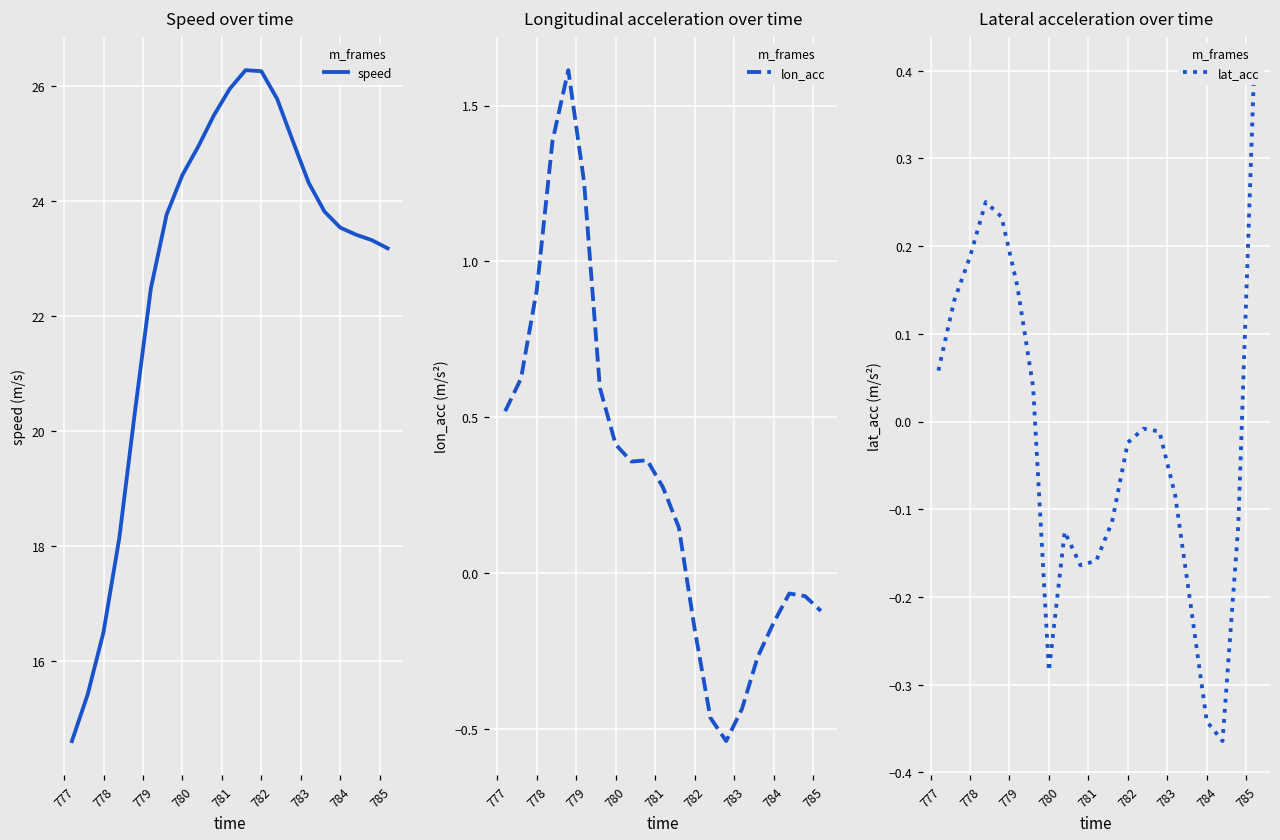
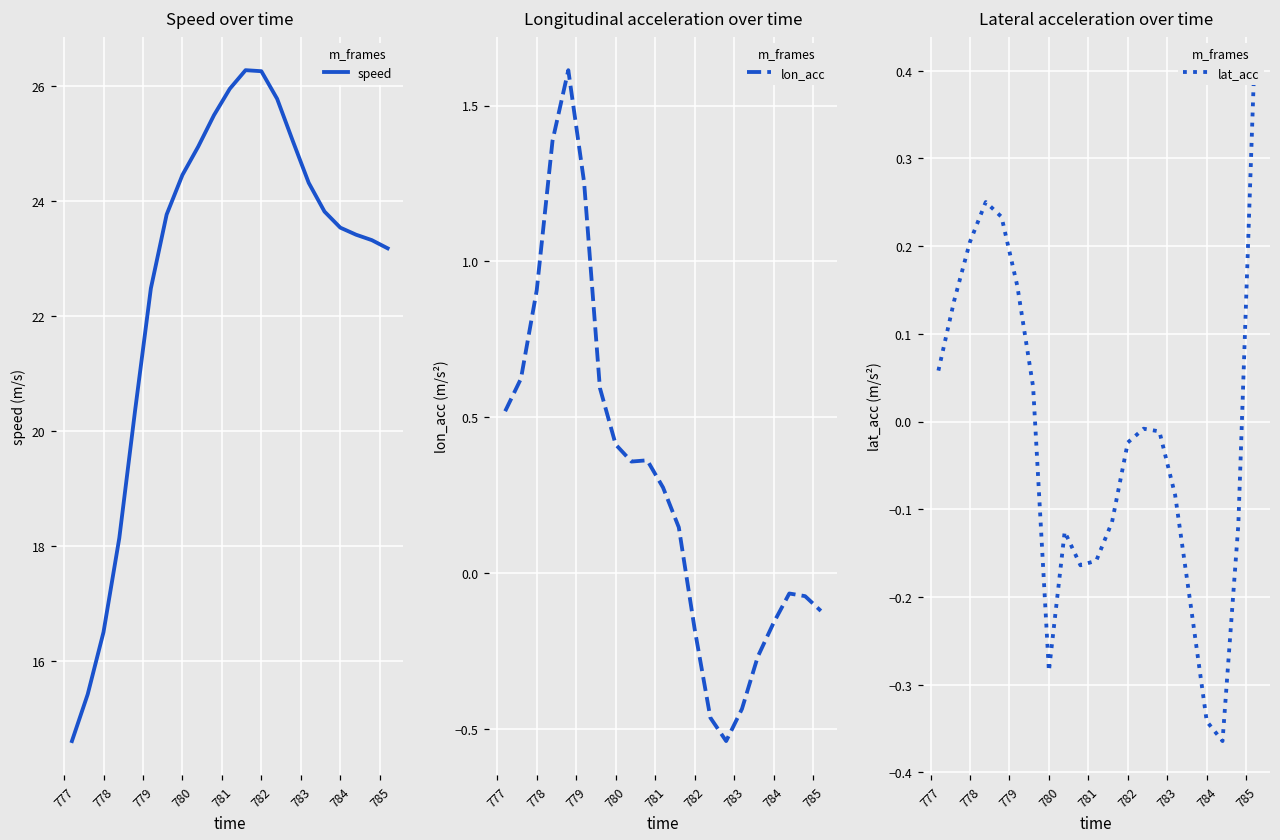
Lateral acceleration over time, 778: 0.19 -> 0.20
